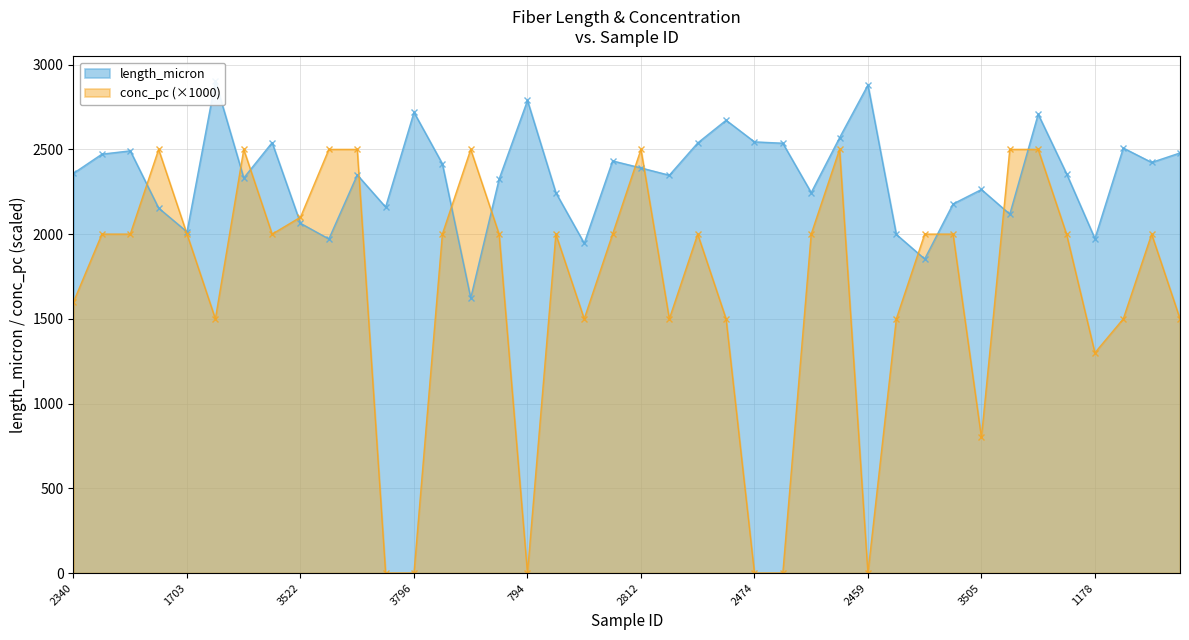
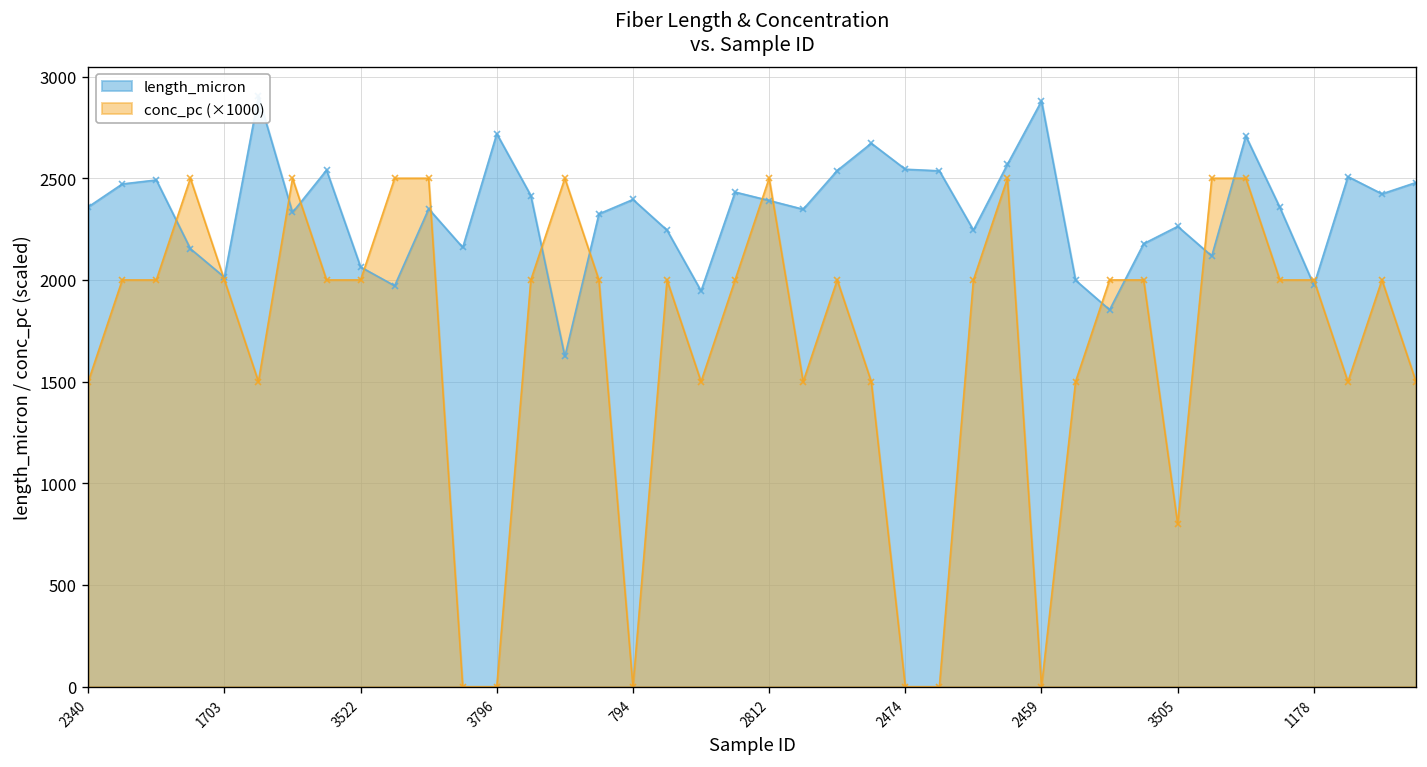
conc_pc (×1000), 2340: 1600 -> 1500
conc_pc (×1000), 3522: 2100 -> 2000
length_micron, 794: 2790 -> 2400
conc_pc (×1000), 1178: 1300 -> 2000
